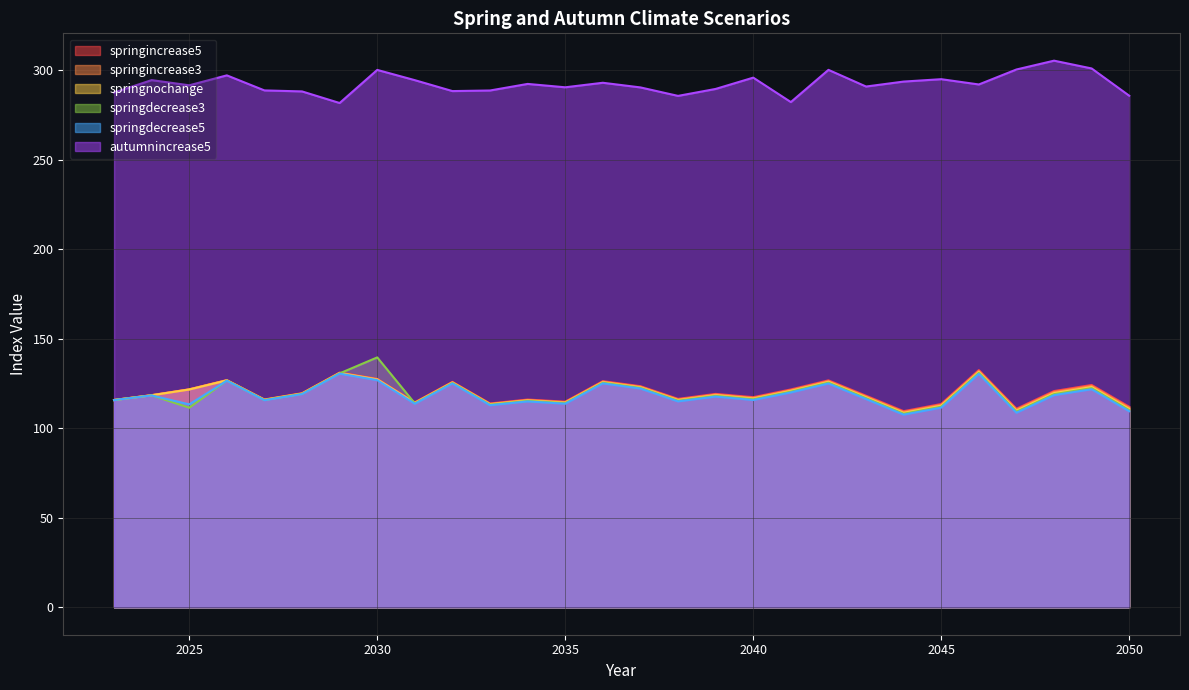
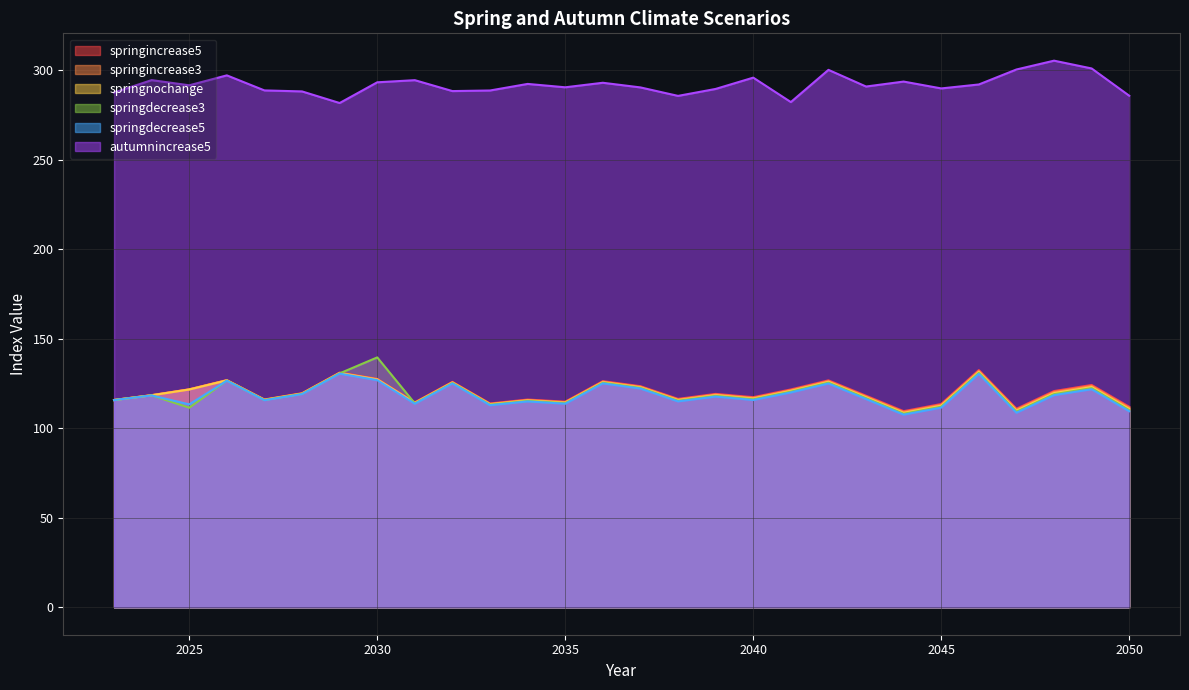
autumnincrease5, 2030: 300 -> 293
autumnincrease5, 2045: 295 -> 290
